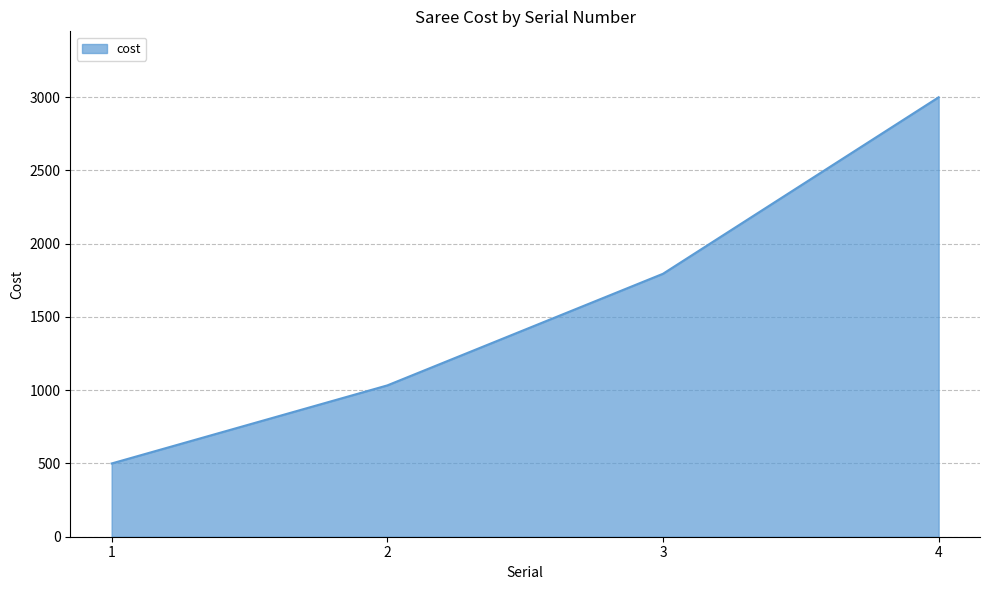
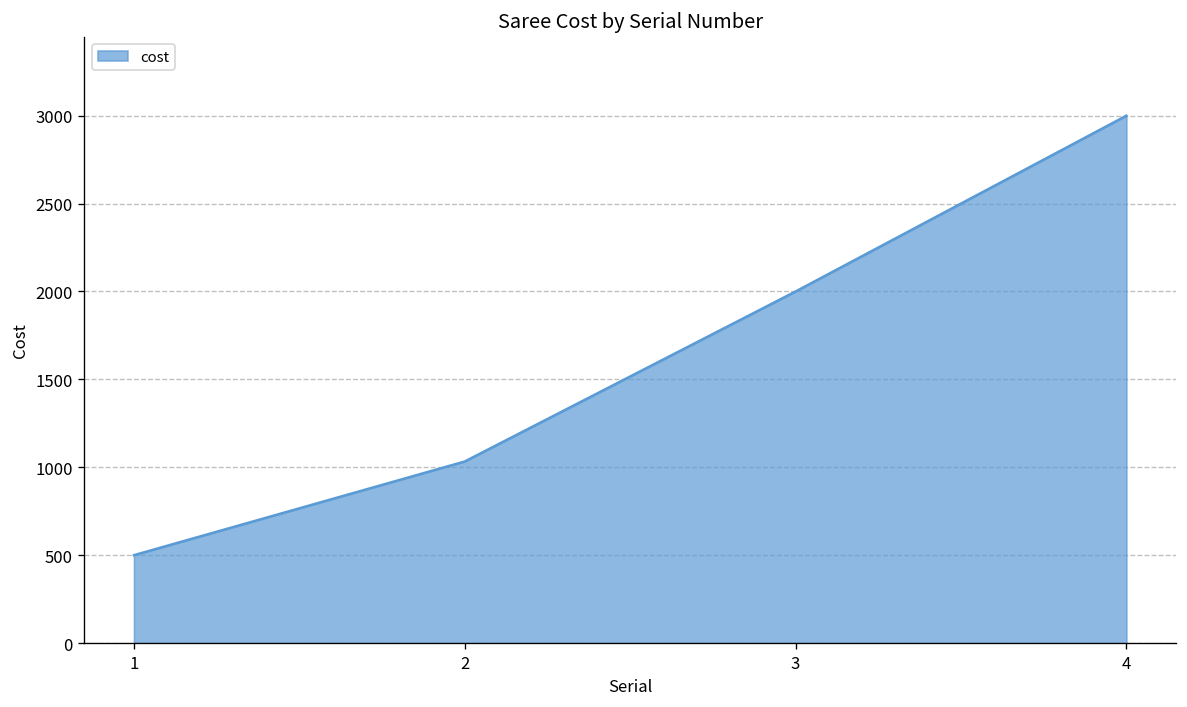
3: 1800 -> 2000
